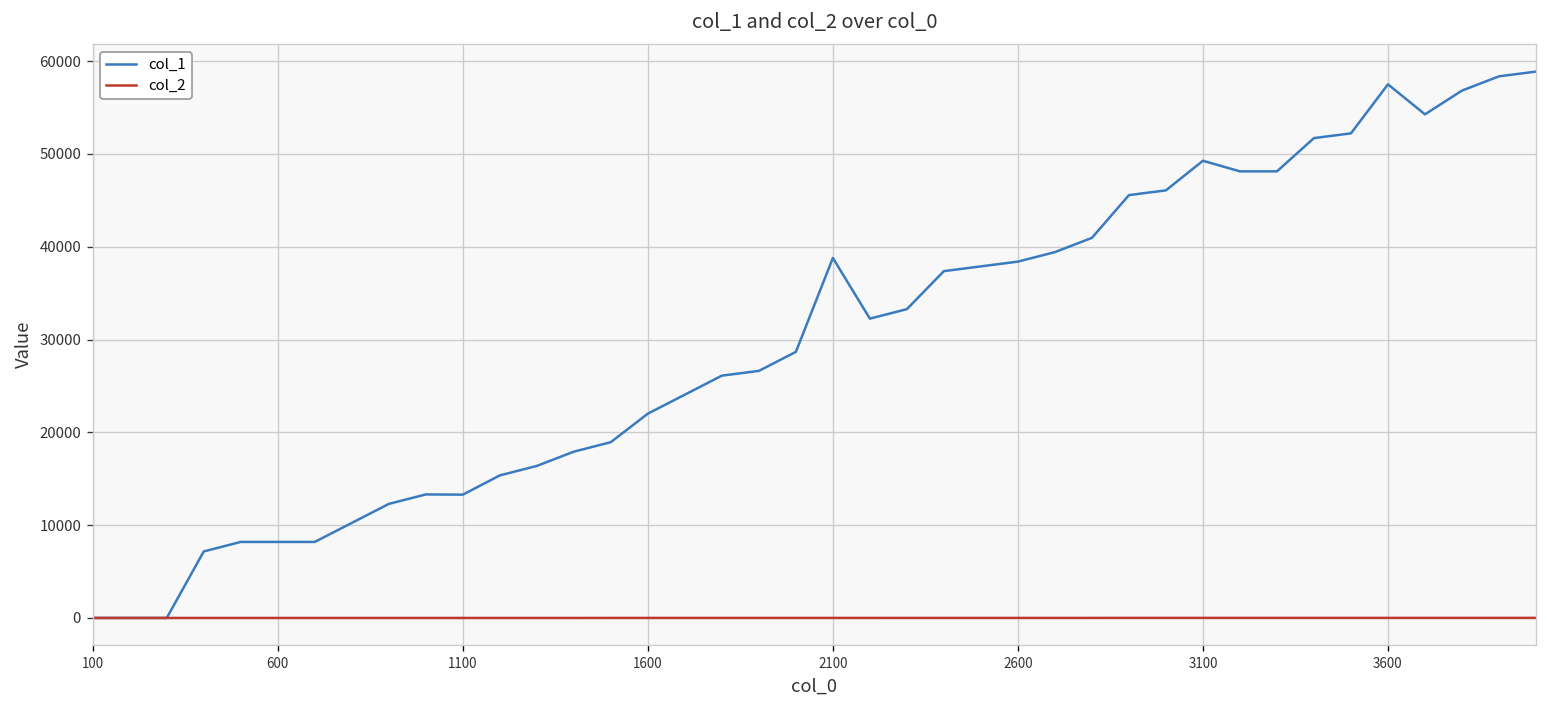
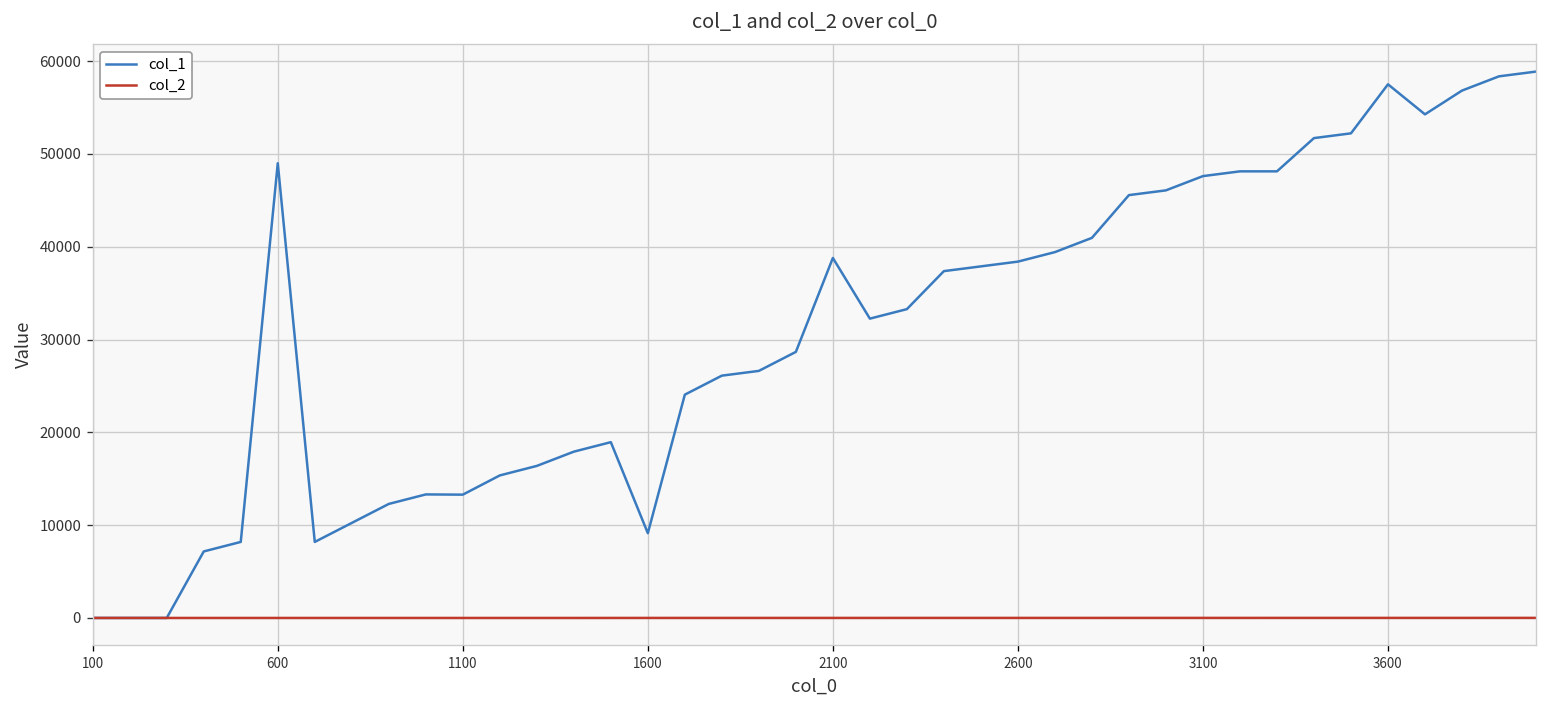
col_1, 600: 8000 -> 49000
col_1, 1600: 22000 -> 9000
col_1, 3100: 49000 -> 48000
